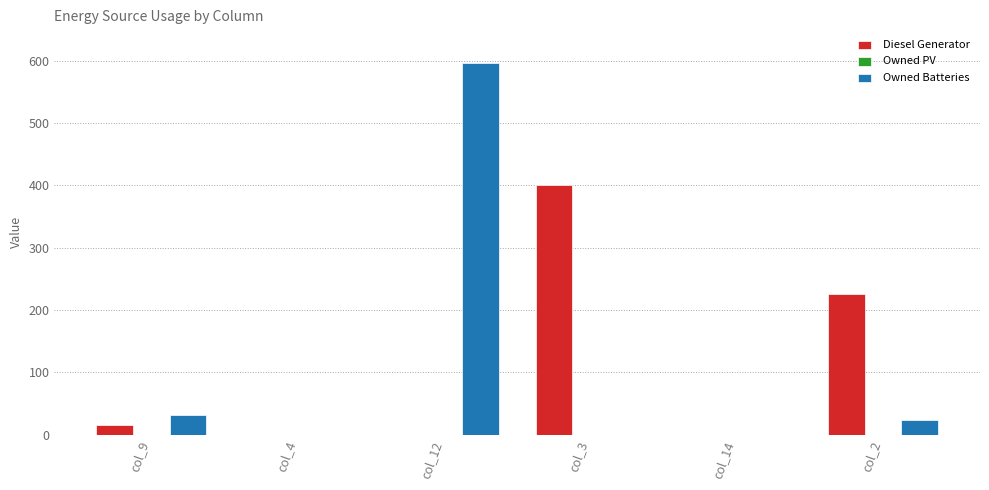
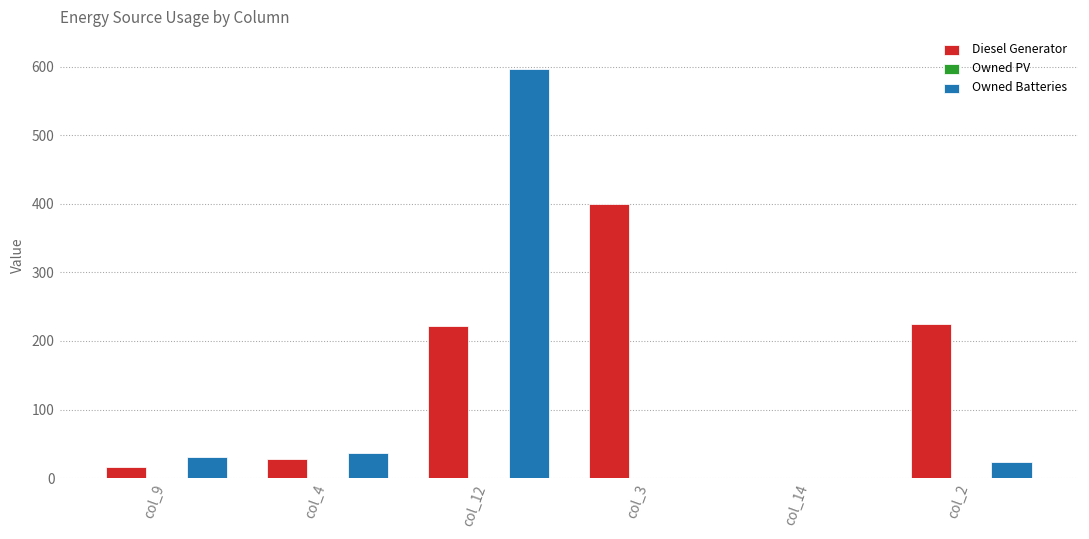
Diesel Generator, col_4: 0 -> 30
Owned Batteries, col_4: 0 -> 40
Diesel Generator, col_12: 0 -> 220
